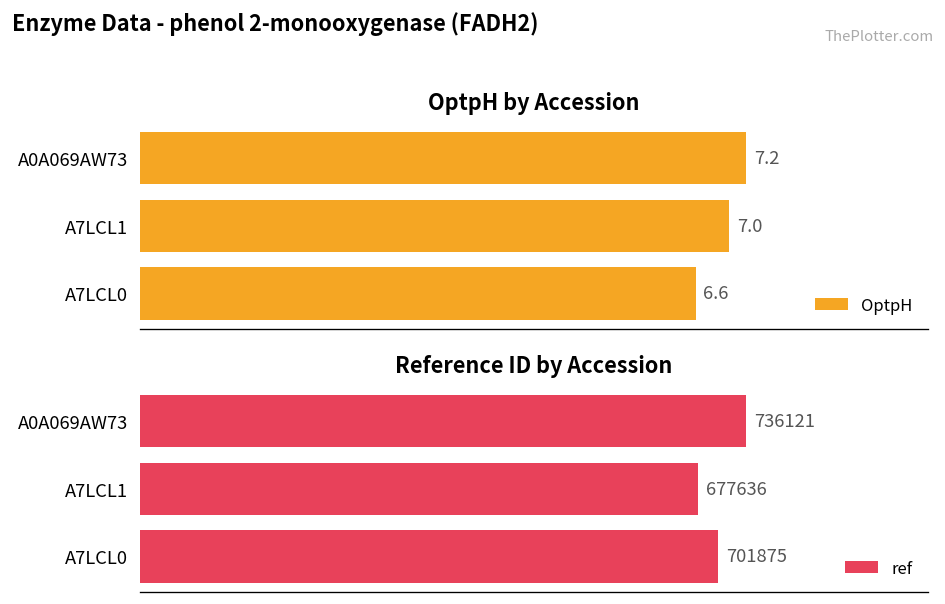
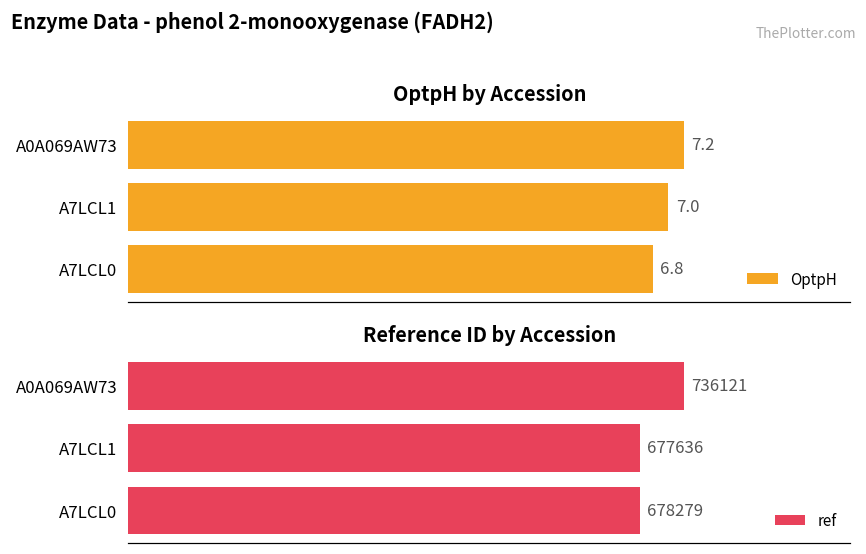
OptpH by Accession, A7LCL0: 6.6 -> 6.8
Reference ID by Accession, A7LCL0: 701875 -> 678279
